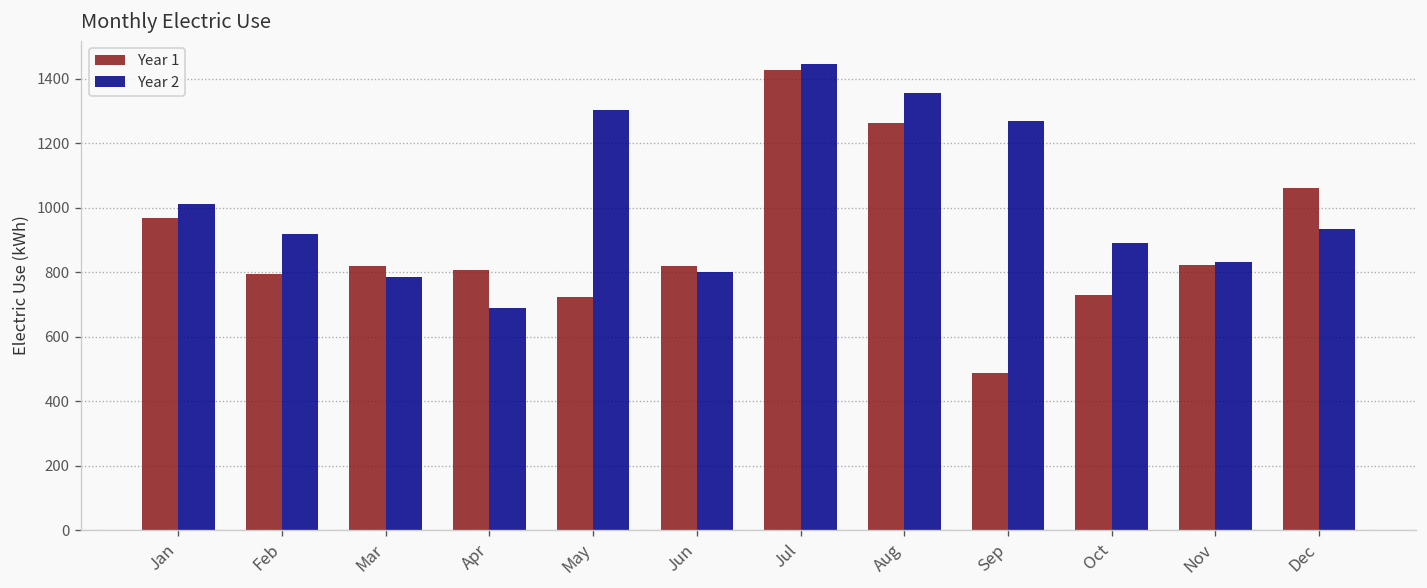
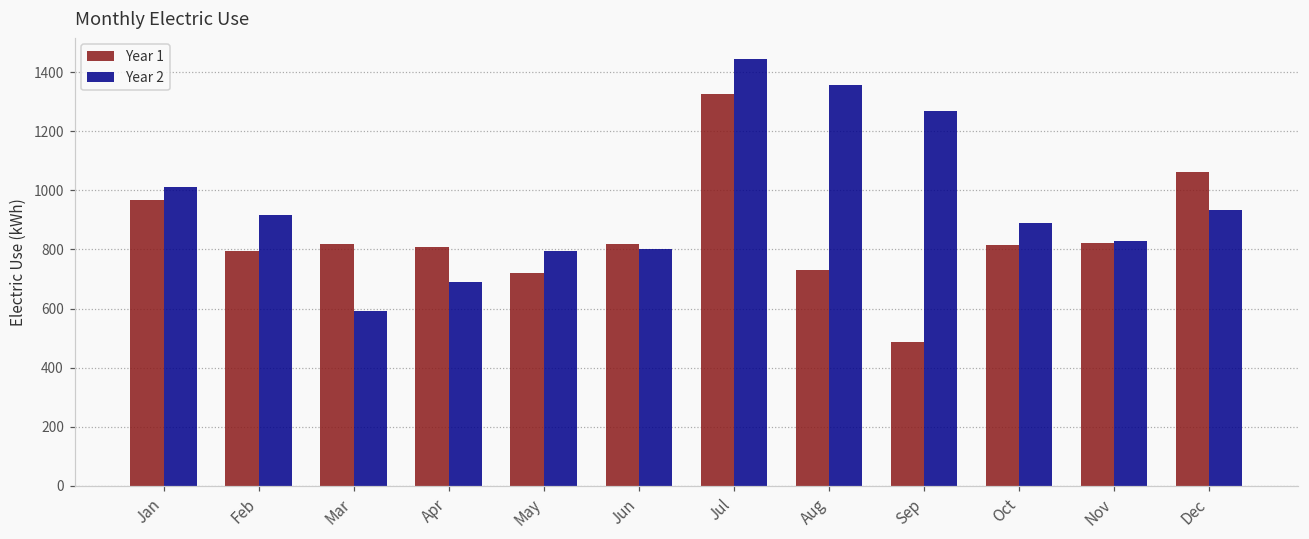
Year 2, Mar: 790 -> 590
Year 2, May: 1300 -> 790
Year 1, Jul: 1430 -> 1330
Year 1, Aug: 1260 -> 730
Year 1, Oct: 730 -> 810
